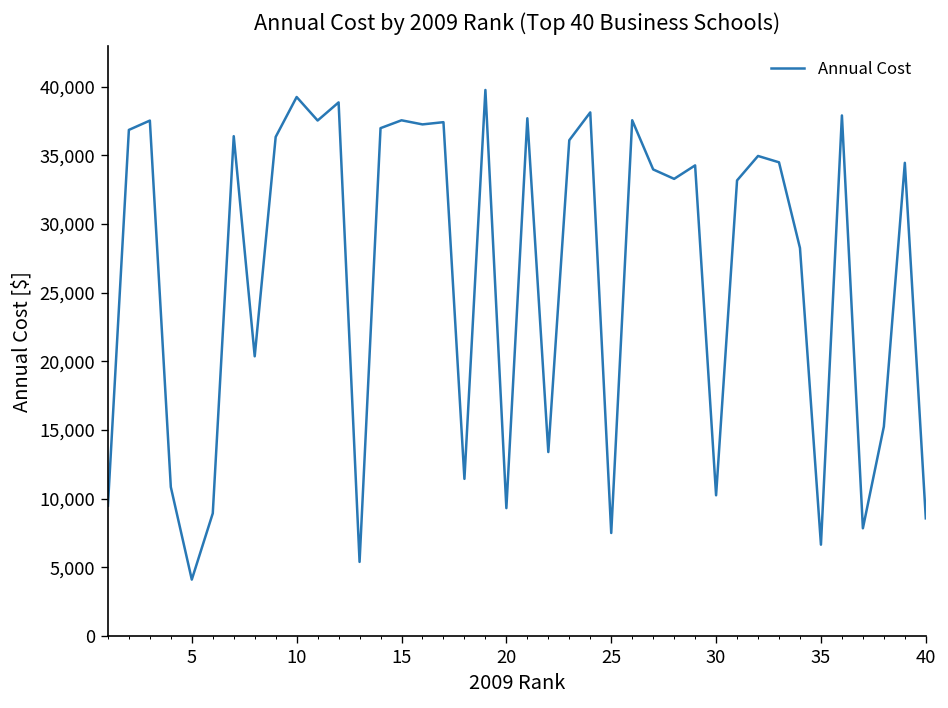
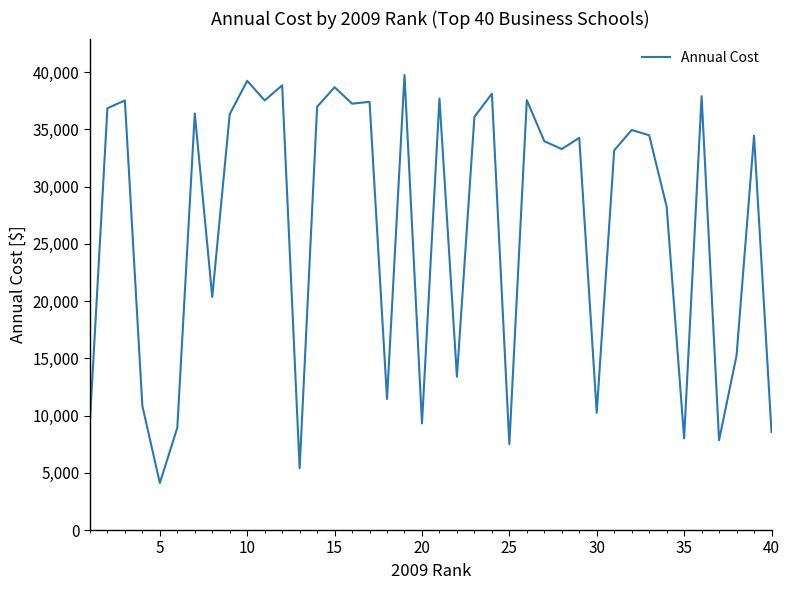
15: 37,500 -> 38,700
35: 6,700 -> 8,000
